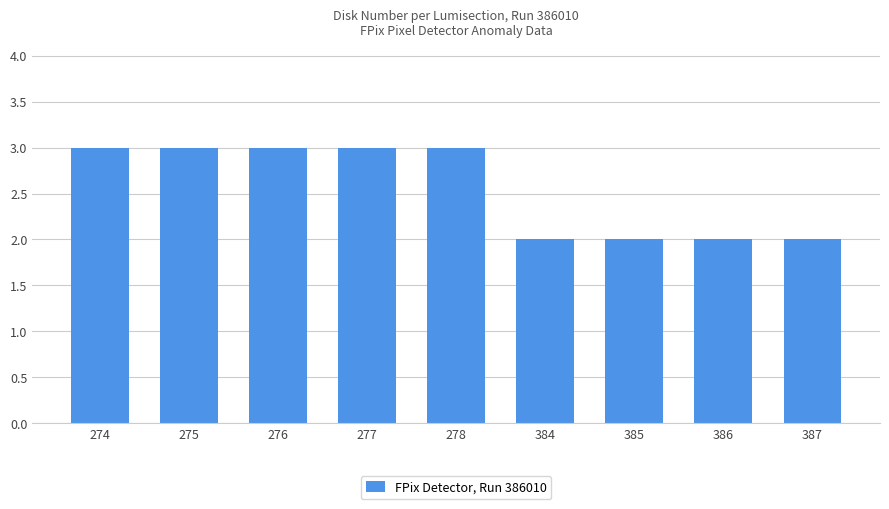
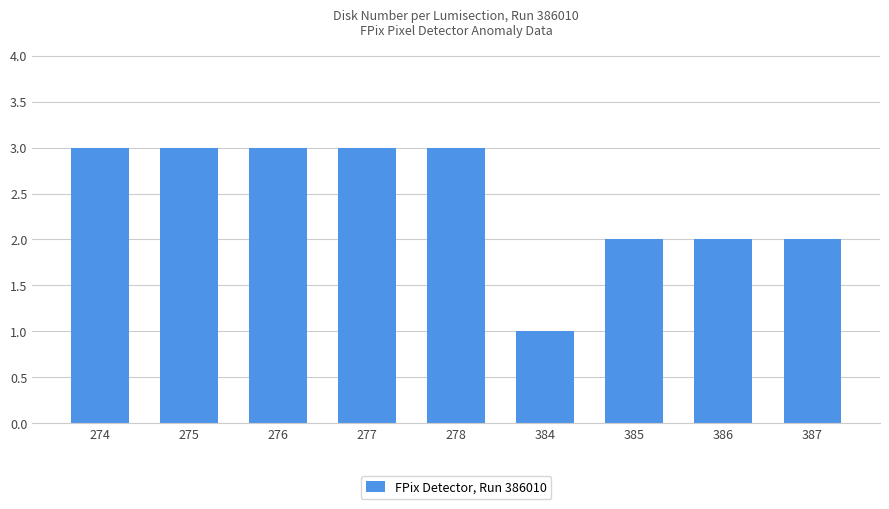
384: 2 -> 1
